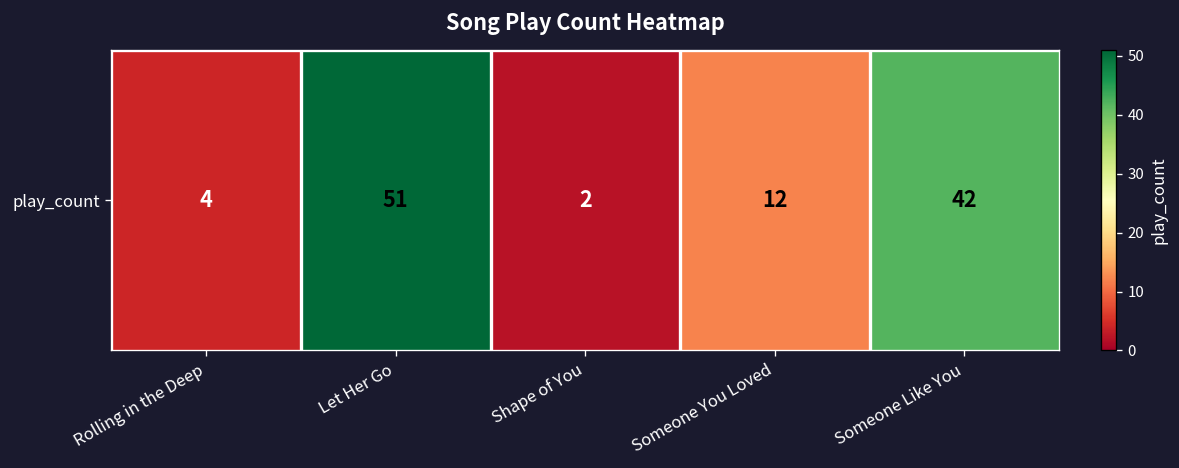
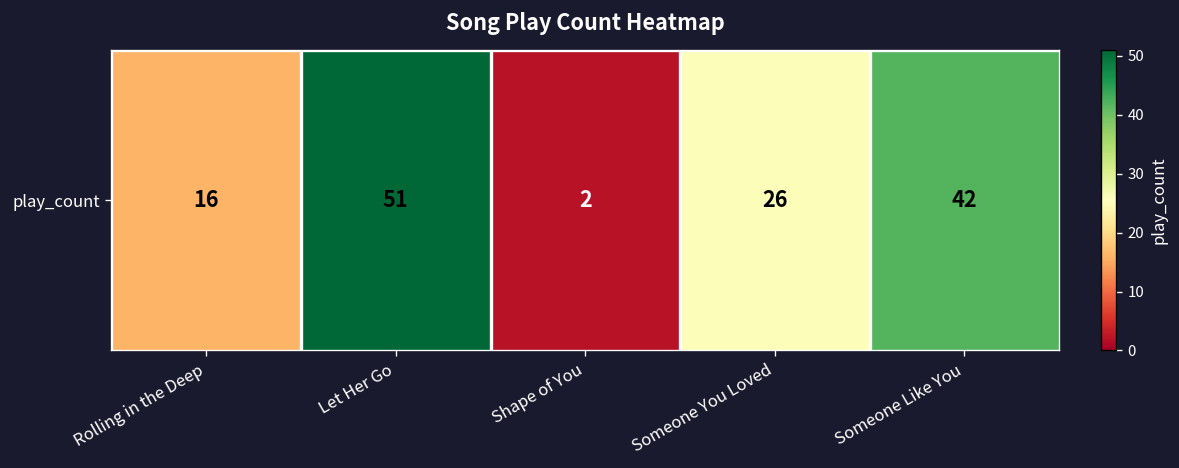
play_count, Rolling in the Deep: 4 -> 16
play_count, Someone You Loved: 12 -> 26
